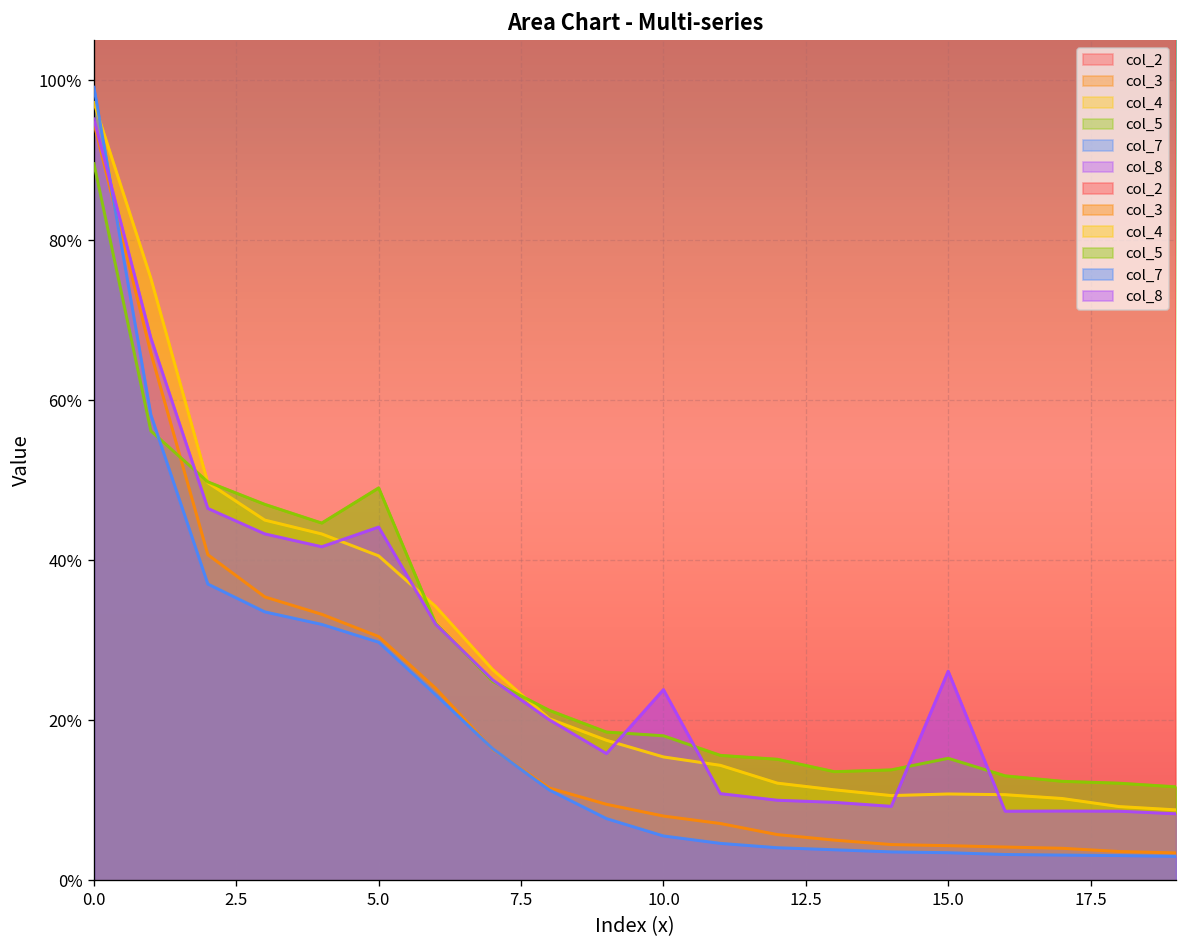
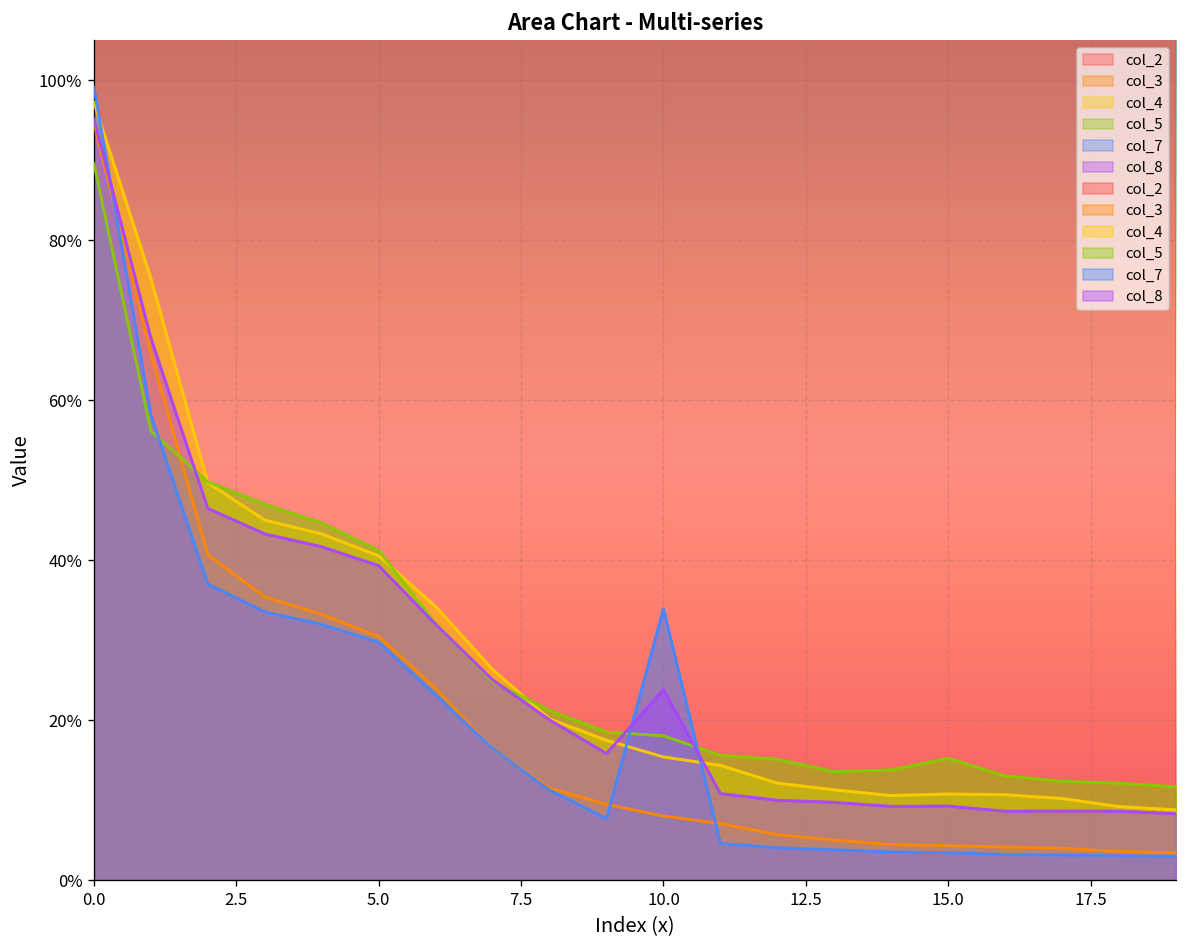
col_5, 5.0: 49% -> 41%
col_8, 5.0: 44% -> 39%
col_7, 10.0: 6% -> 34%
col_8, 15.0: 26% -> 9%
